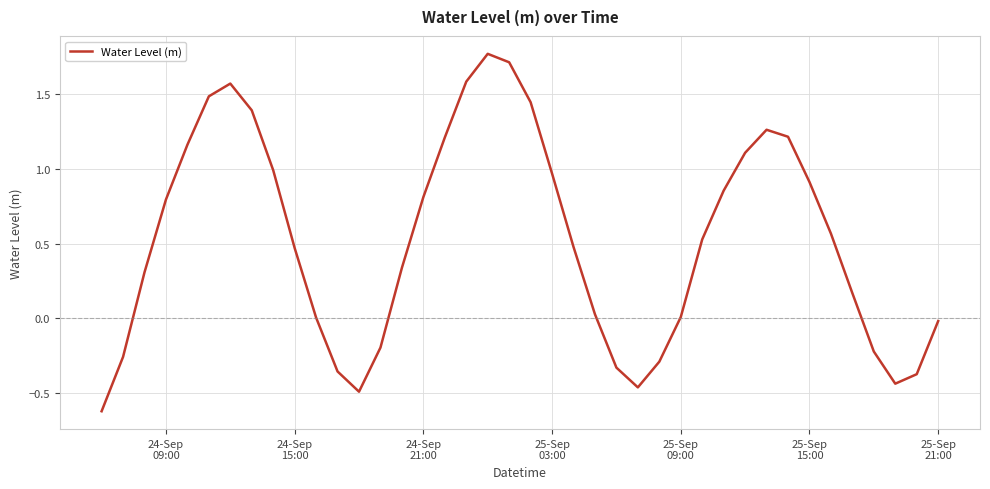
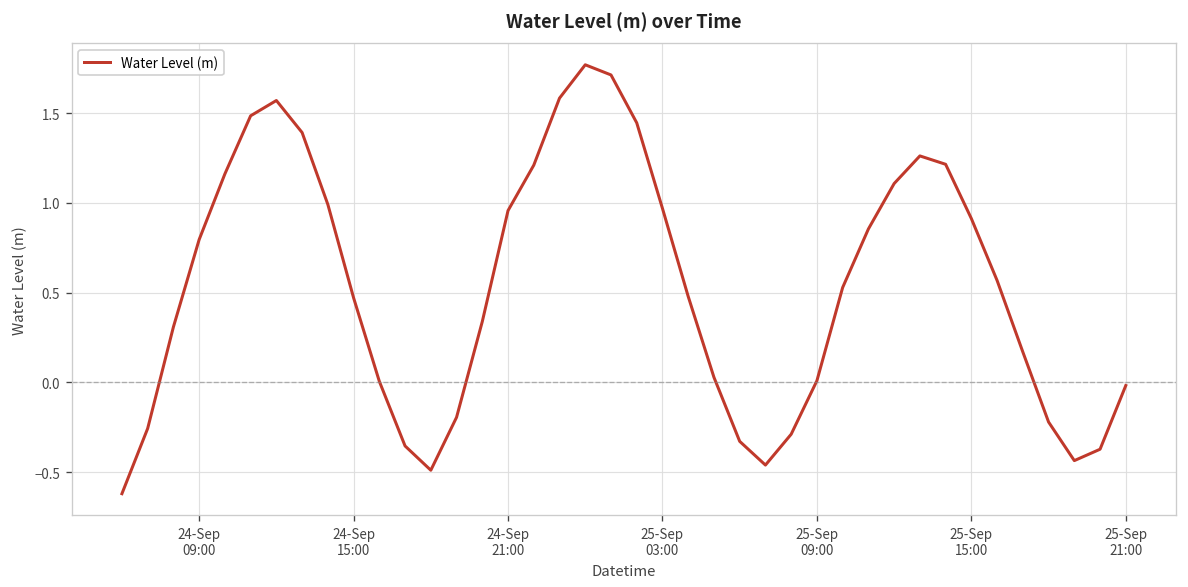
24-Sep 21:00: 0.81 -> 0.96
